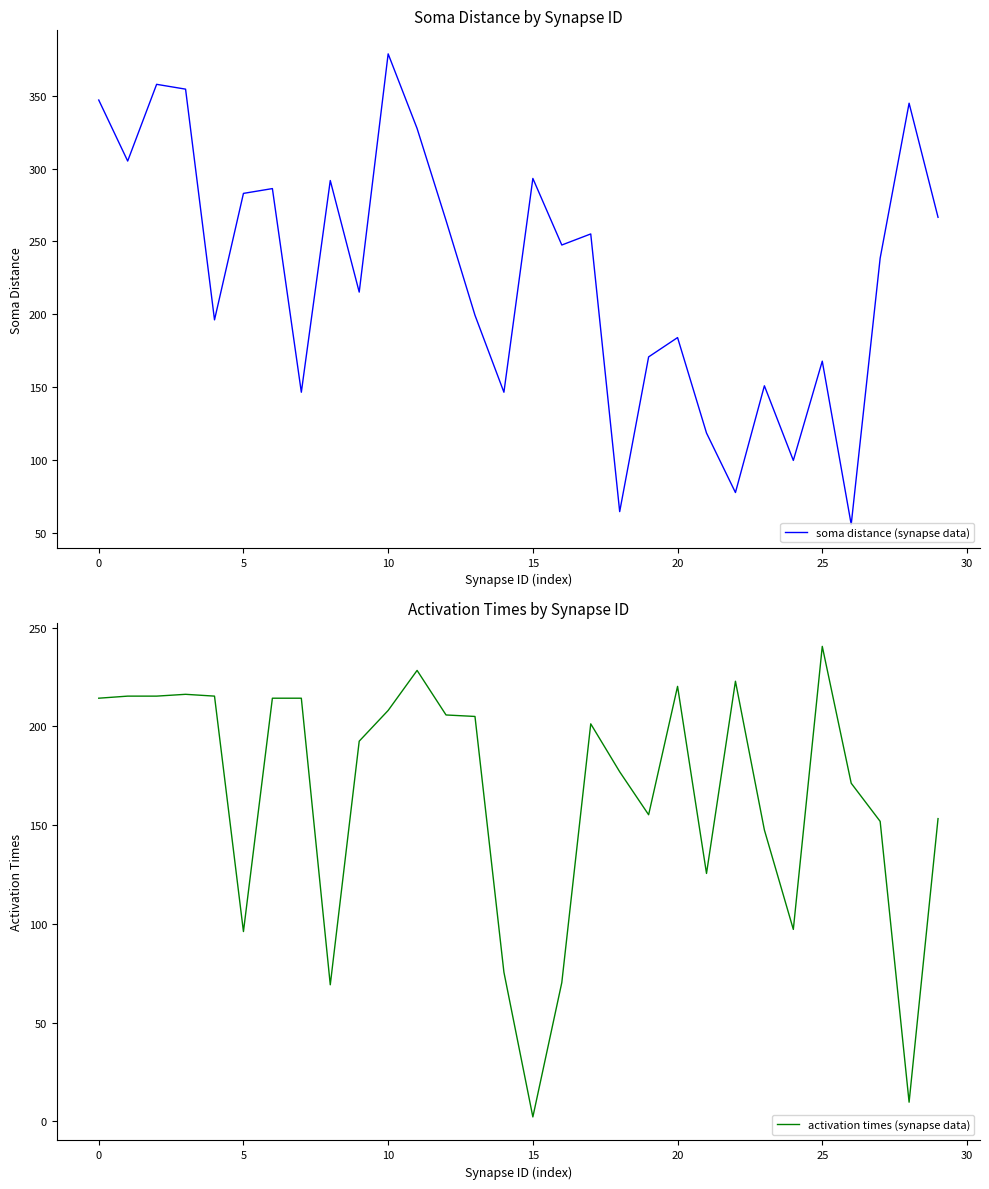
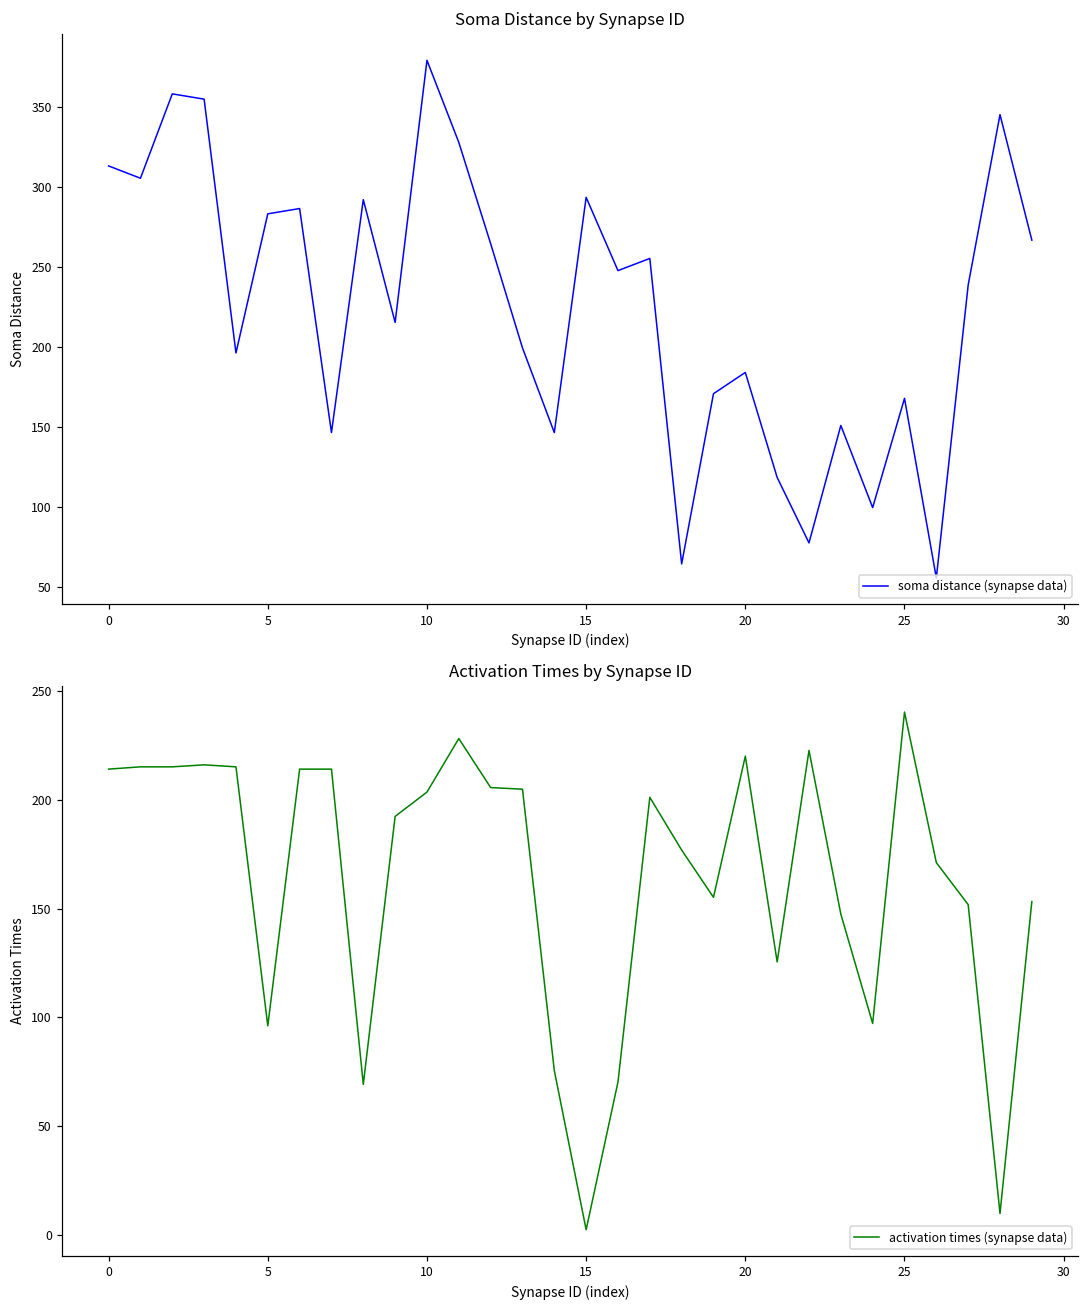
Soma Distance by Synapse ID, 0: 347 -> 313
Activation Times by Synapse ID, 10: 208 -> 204
